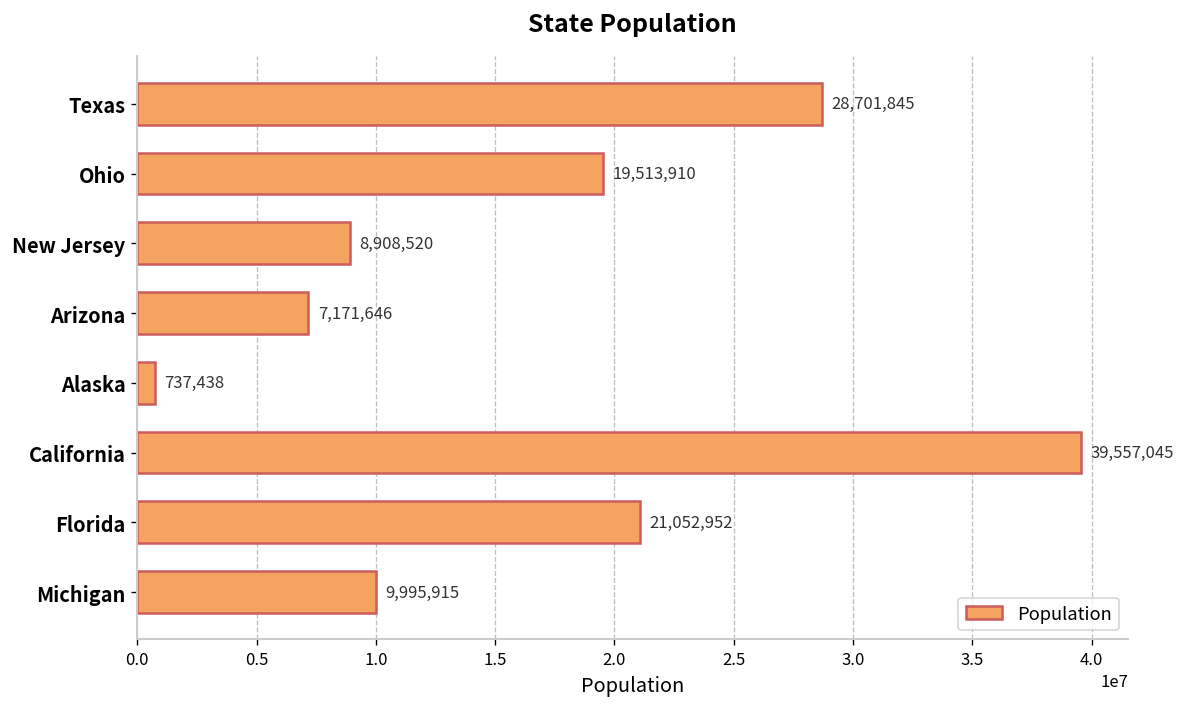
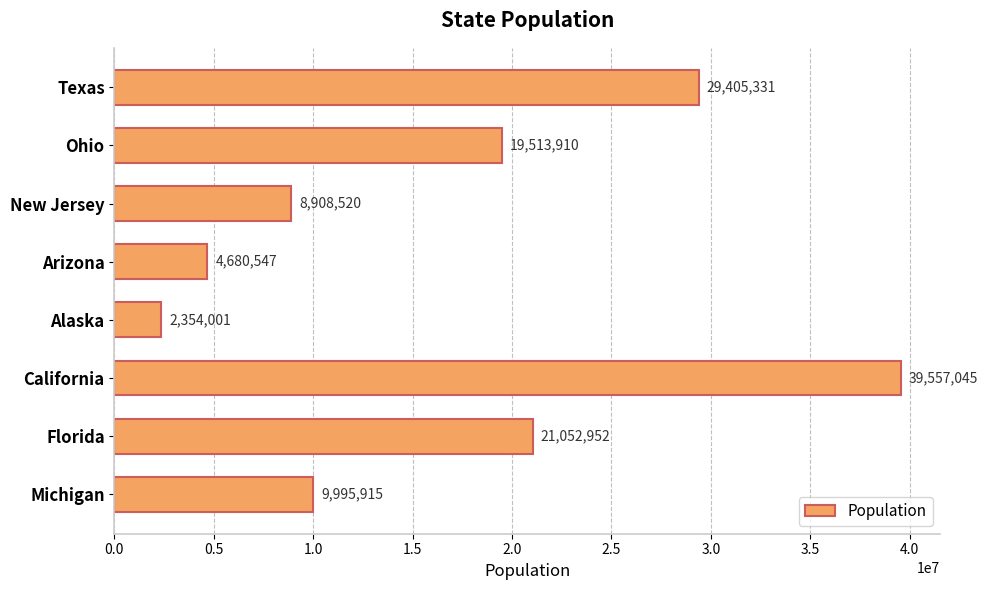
Texas: 28,701,845 -> 29,405,331
Arizona: 7,171,646 -> 4,680,547
Alaska: 737,438 -> 2,354,001
